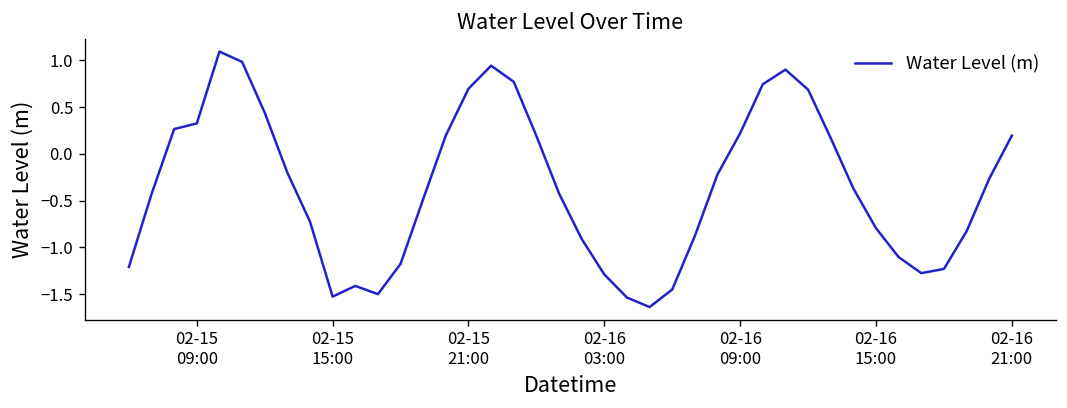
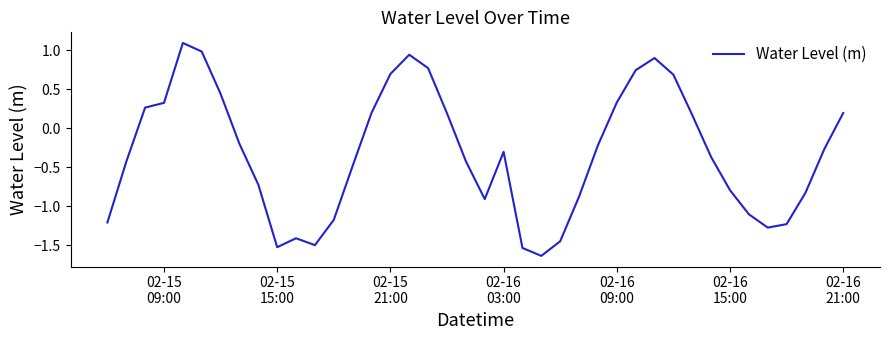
02-16 03:00: -1.3 -> -0.3
02-16 09:00: 0.2 -> 0.3
